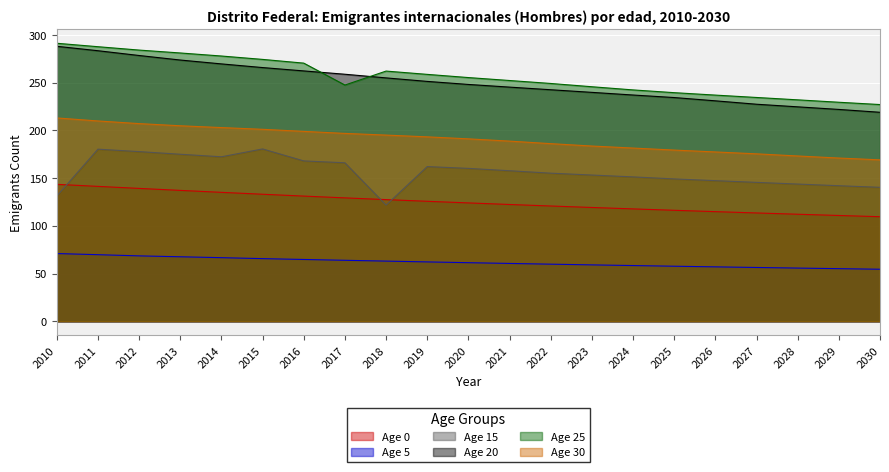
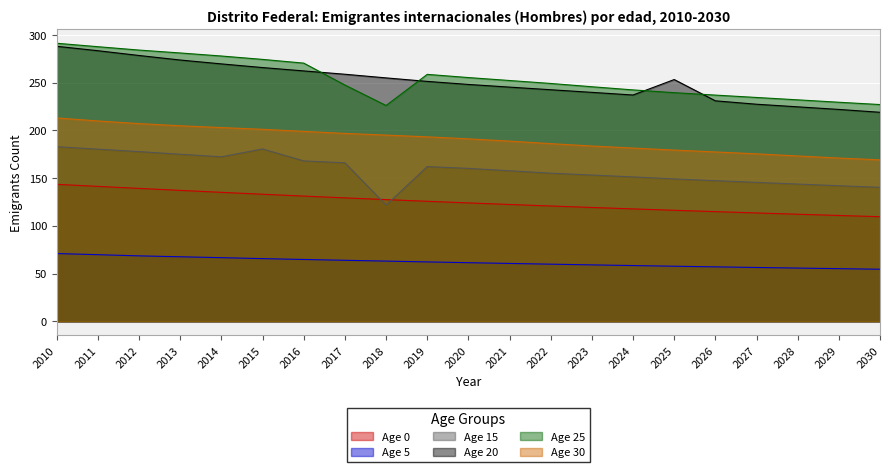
Age 15, 2010: 130 -> 180
Age 25, 2018: 260 -> 230
Age 20, 2025: 230 -> 250
